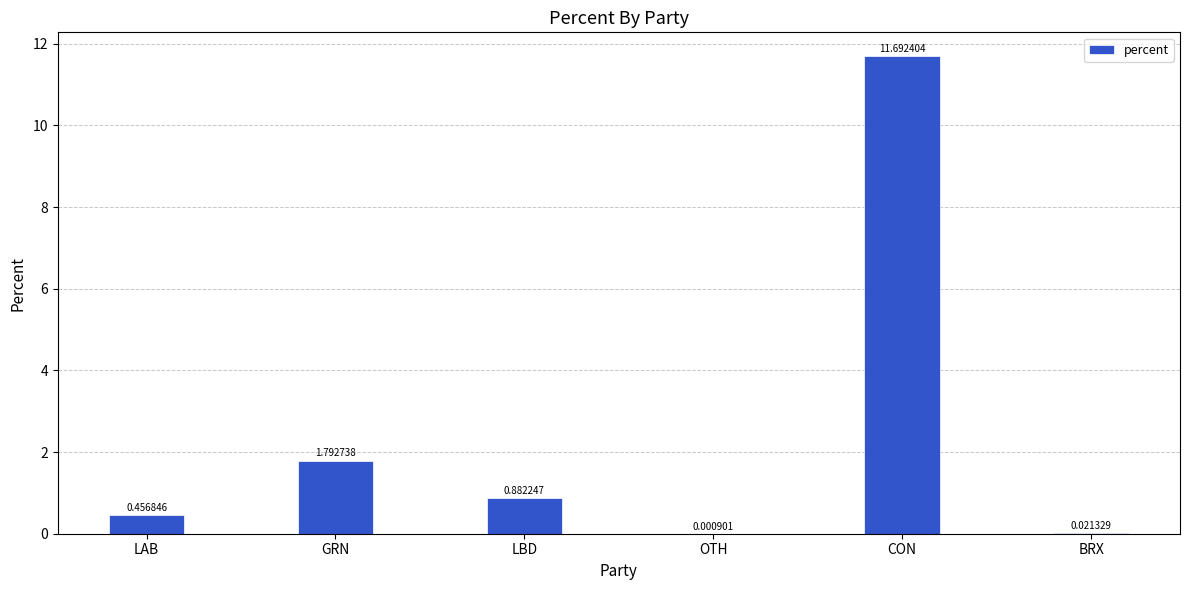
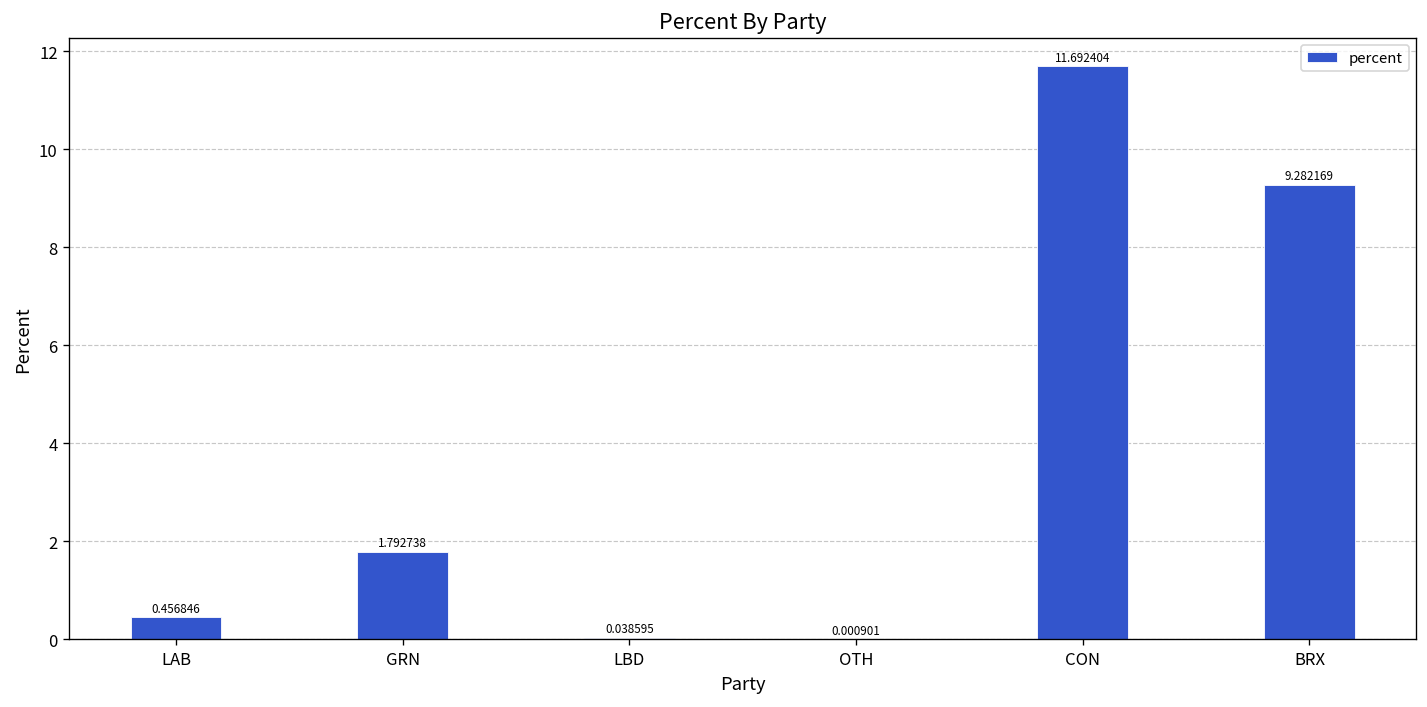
LBD: 0.882247 -> 0.038595
BRX: 0.021329 -> 9.282169
